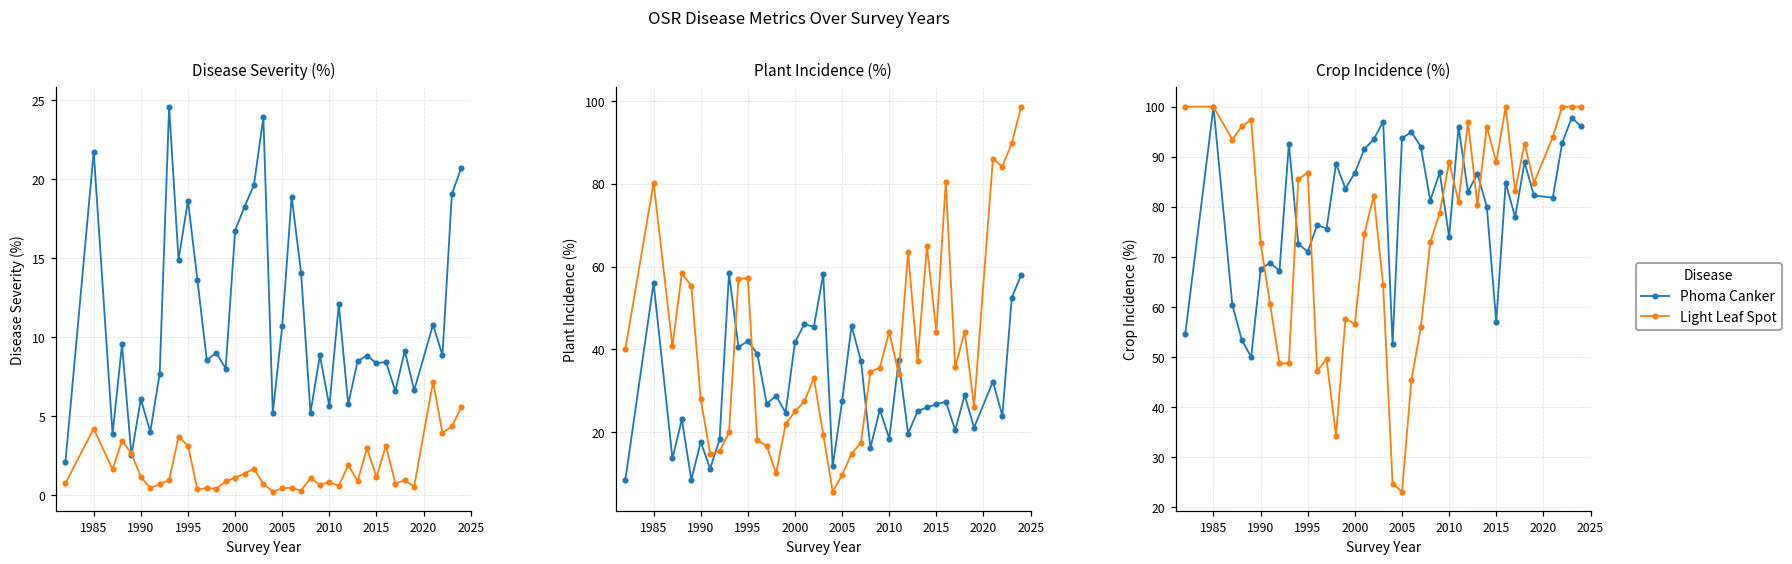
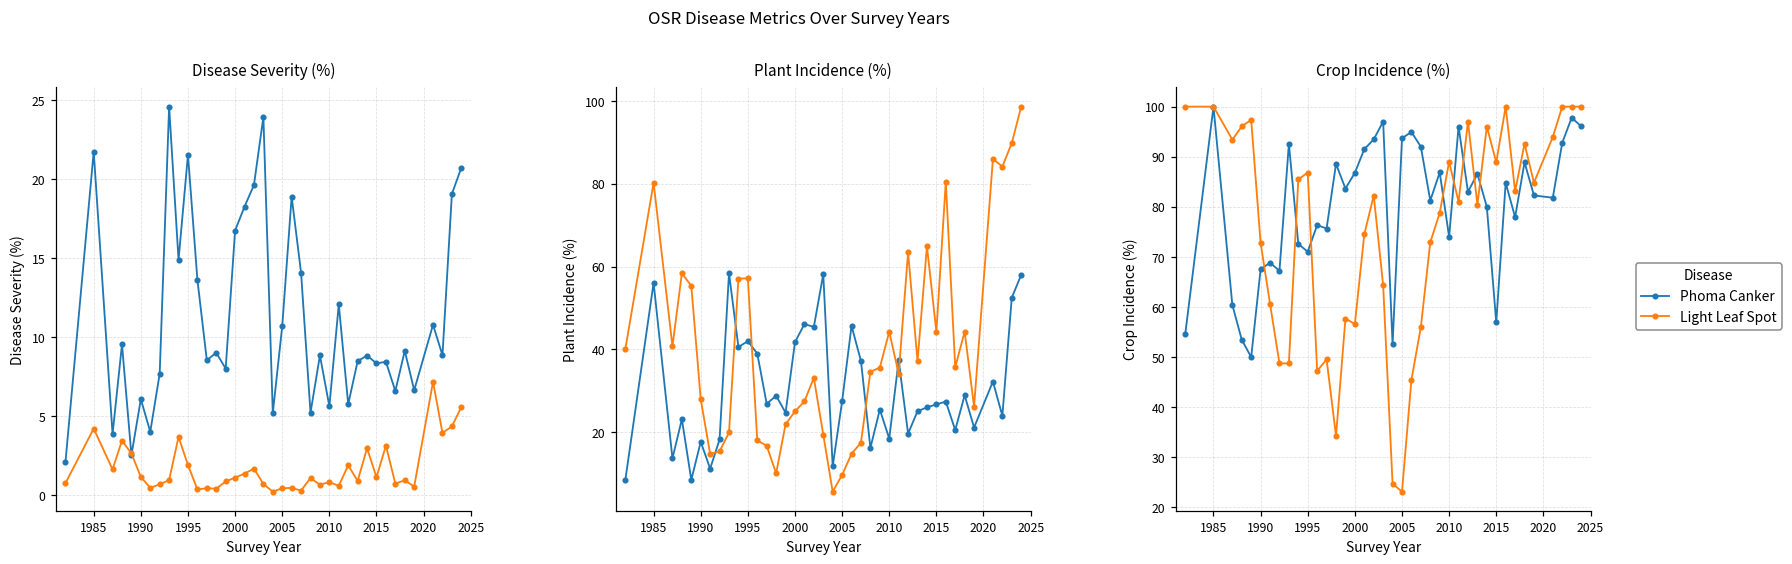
Disease Severity (%), Phoma Canker, 1995: 18.6 -> 21.5
Disease Severity (%), Light Leaf Spot, 1995: 3.1 -> 1.9
